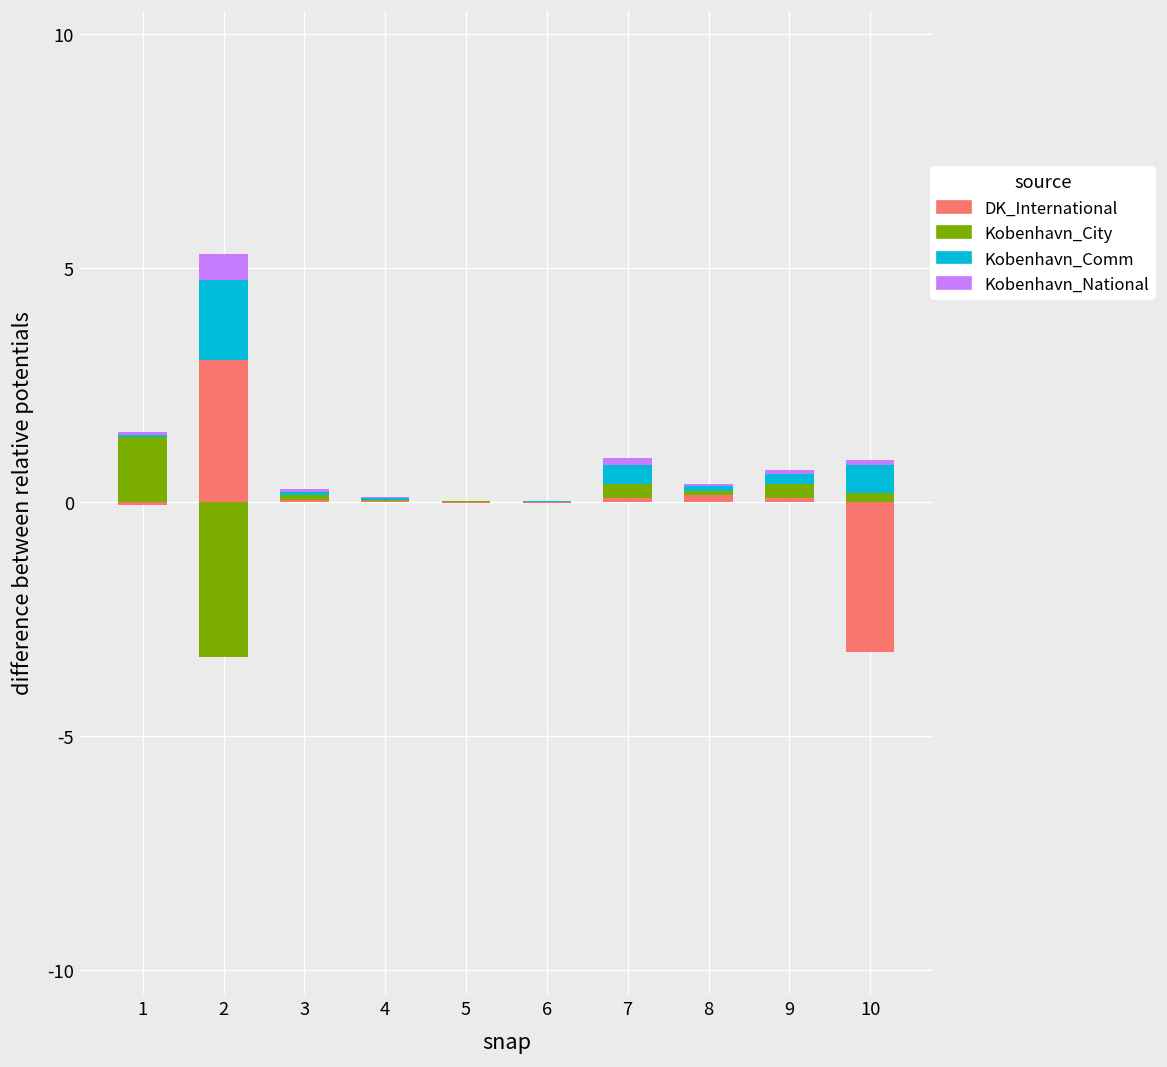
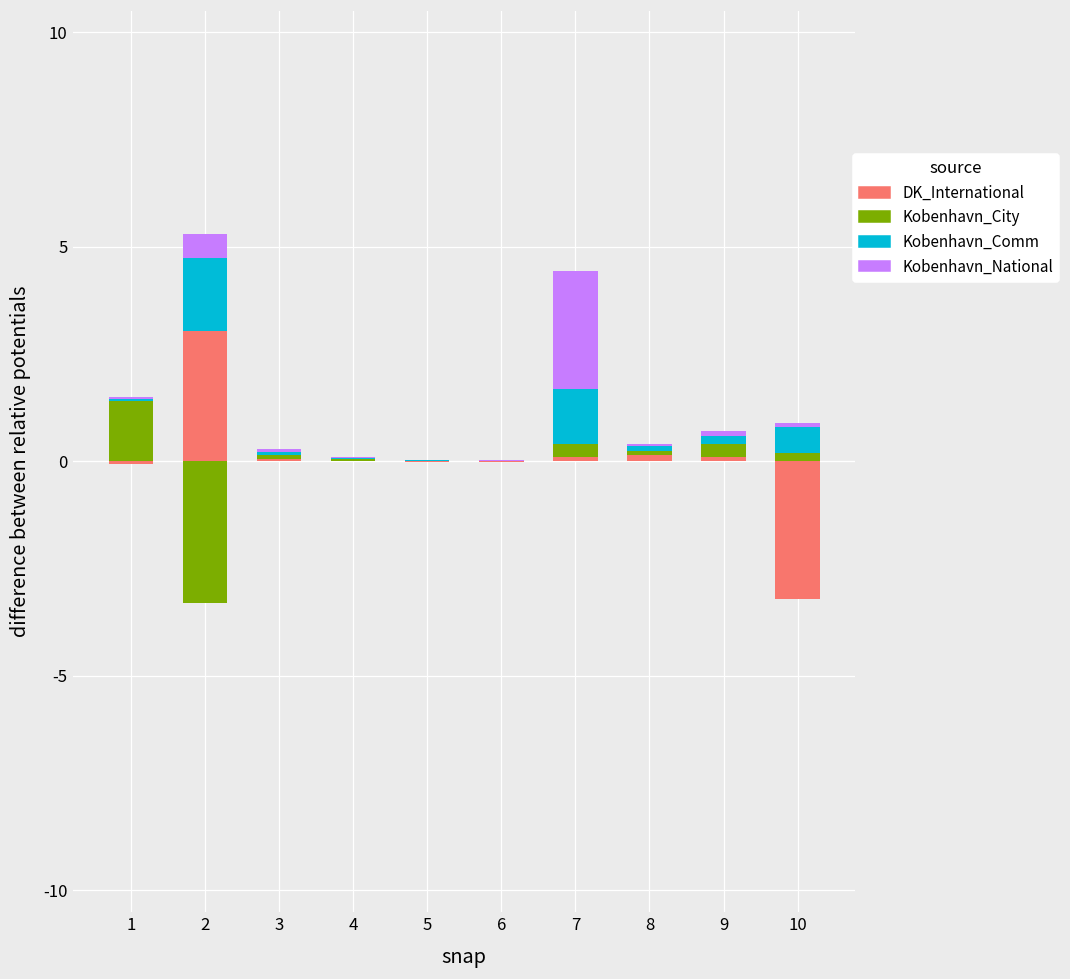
Kobenhavn_Comm, 7: 0.4 -> 1.3
Kobenhavn_National, 7: 0.1 -> 2.8
